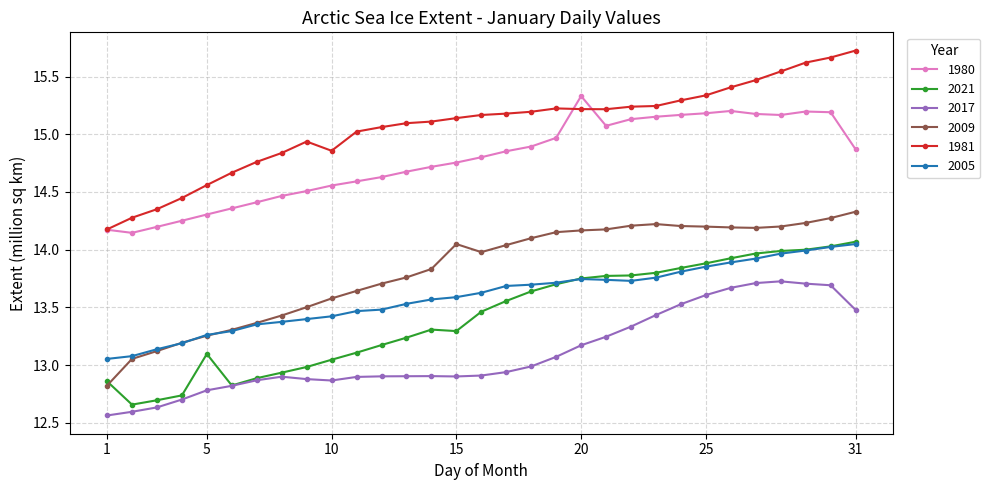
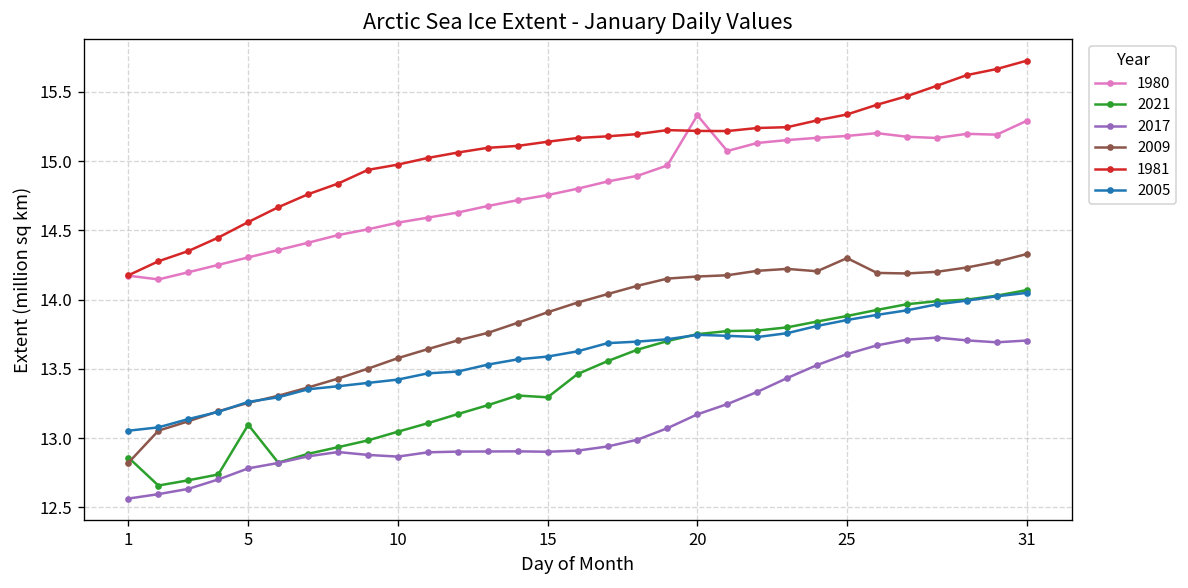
1981, 10: 14.86 -> 14.98
2009, 15: 14.05 -> 13.91
2009, 25: 14.2 -> 14.3
1980, 31: 14.87 -> 15.29
2017, 31: 13.48 -> 13.71
